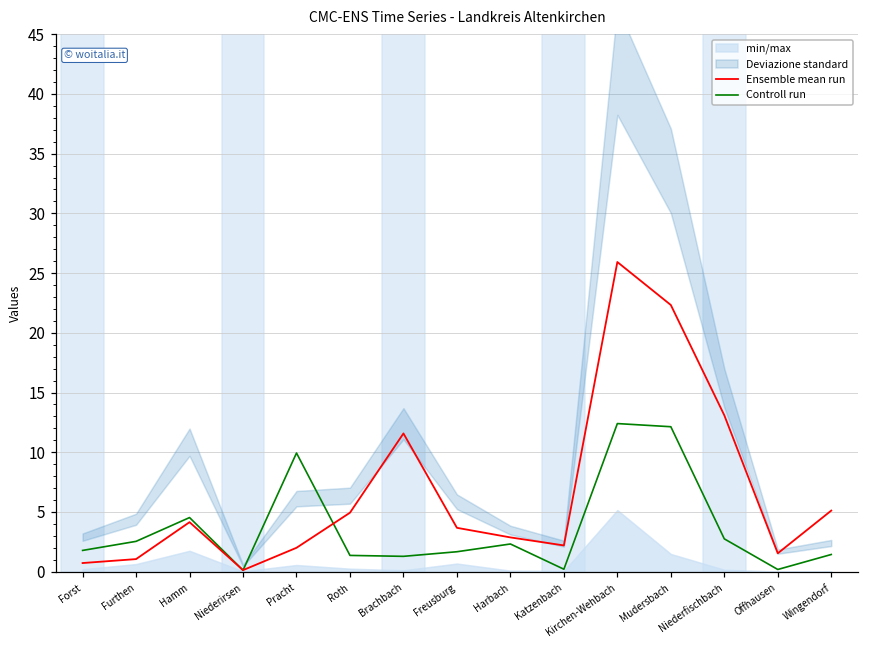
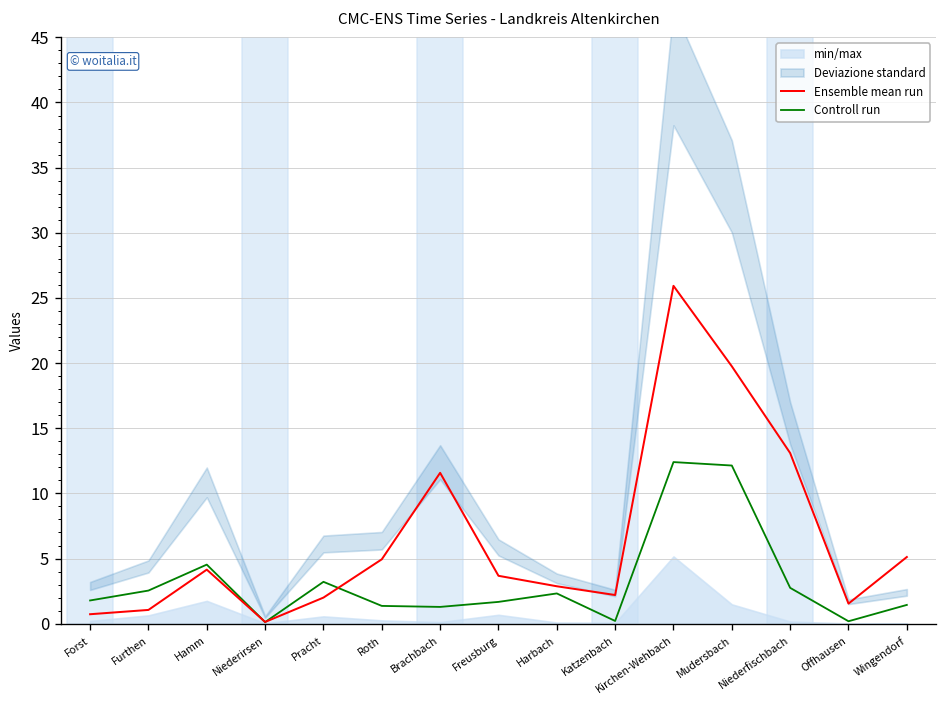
Controll run, Pracht: 9.9 -> 3.2
Ensemble mean run, Mudersbach: 22.3 -> 19.8
